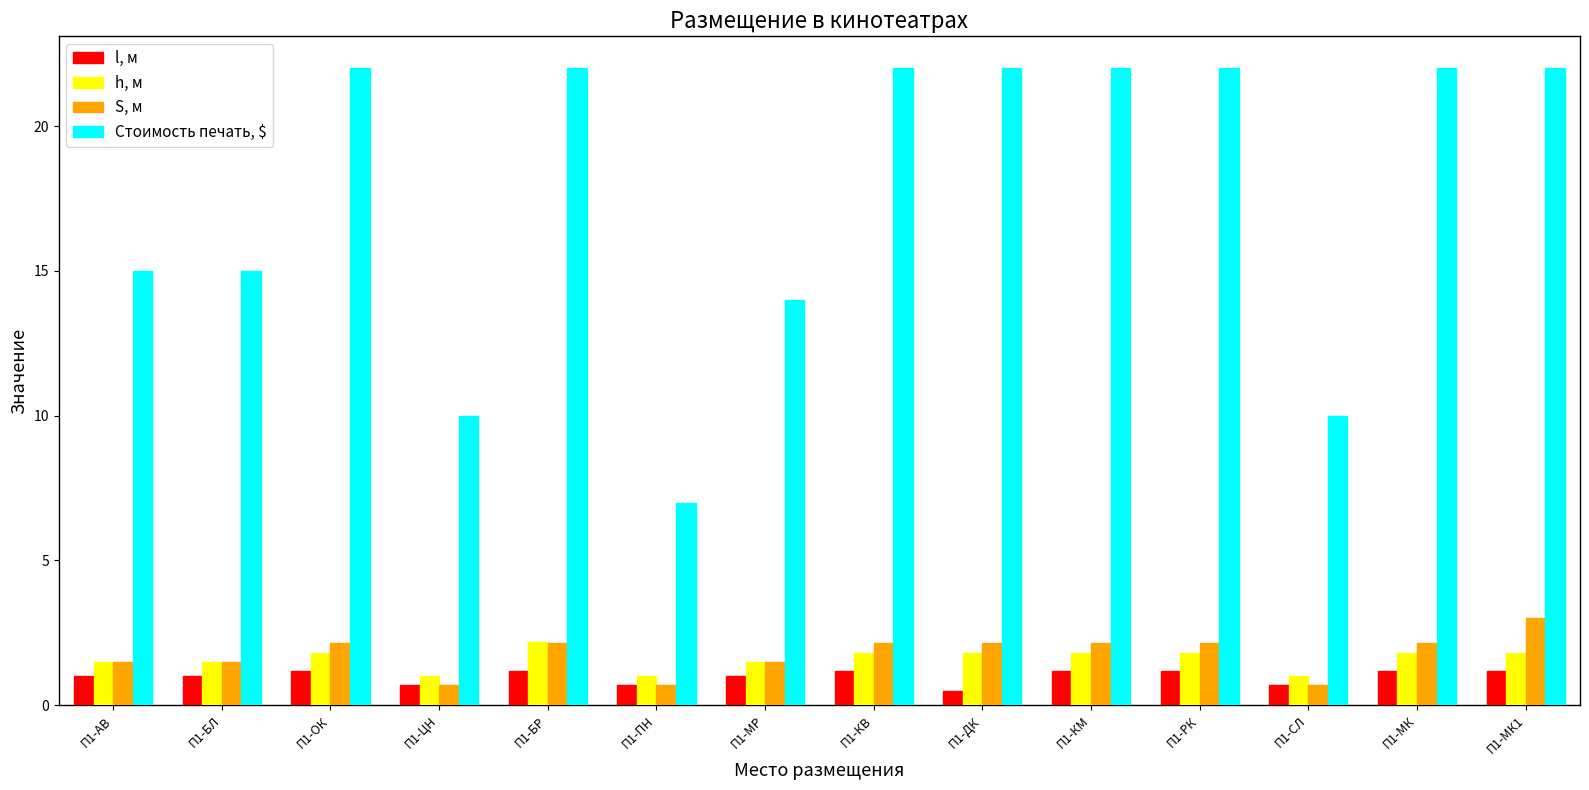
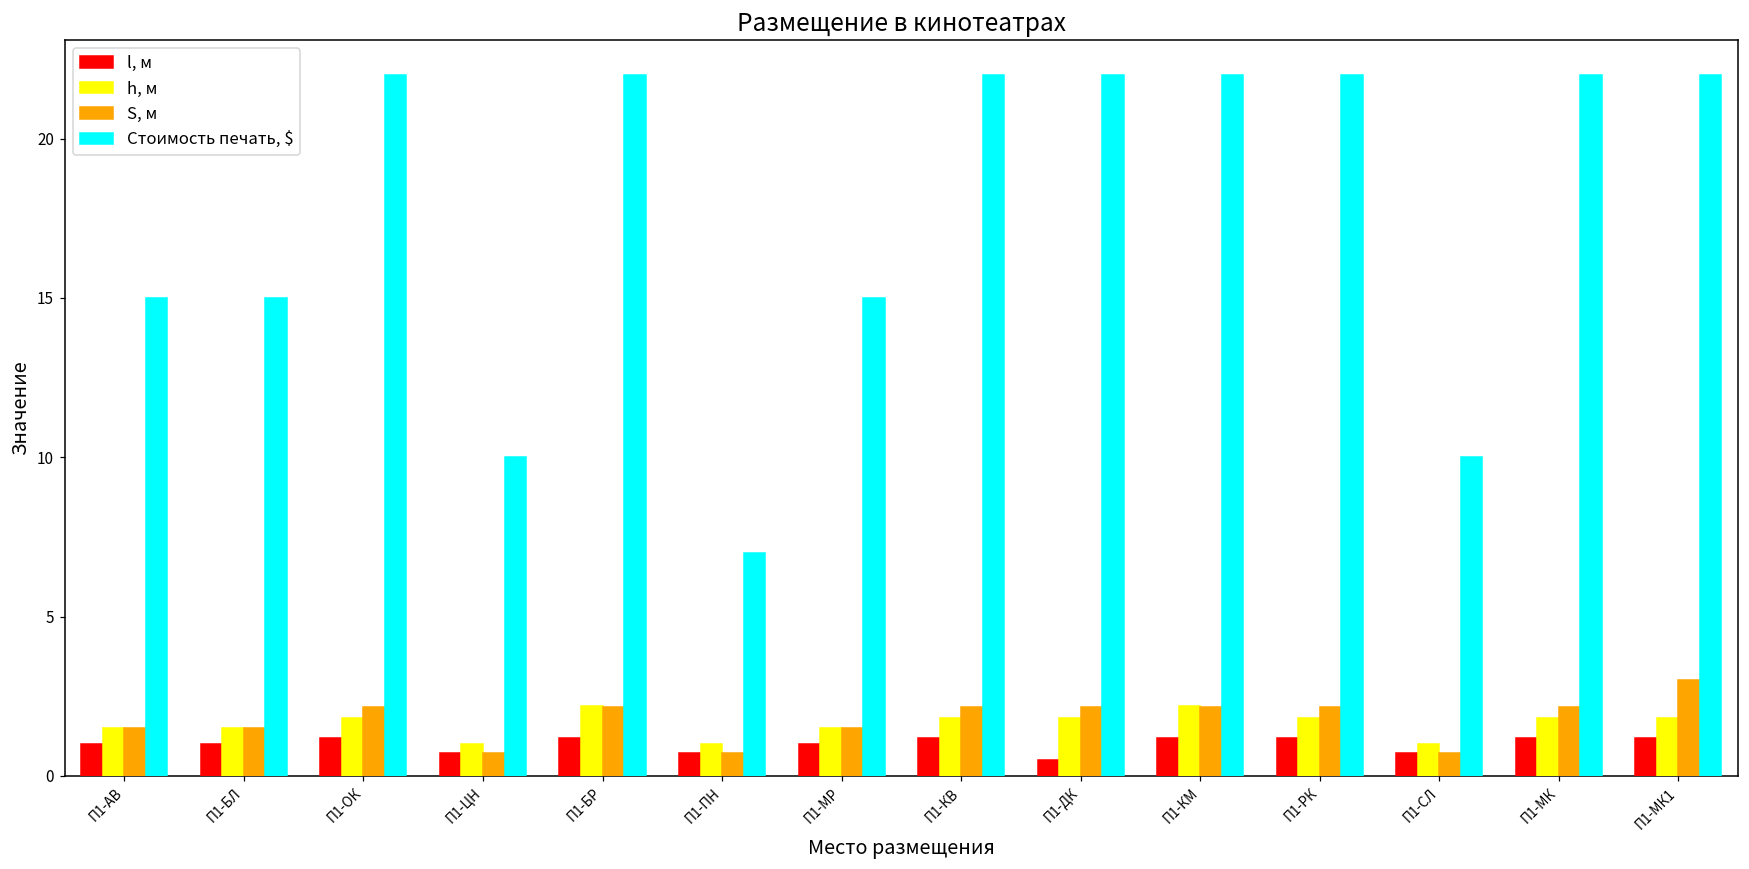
Стоимость печать, $, П1-МР: 14 -> 15
h, м, П1-КМ: 1.8 -> 2.2
